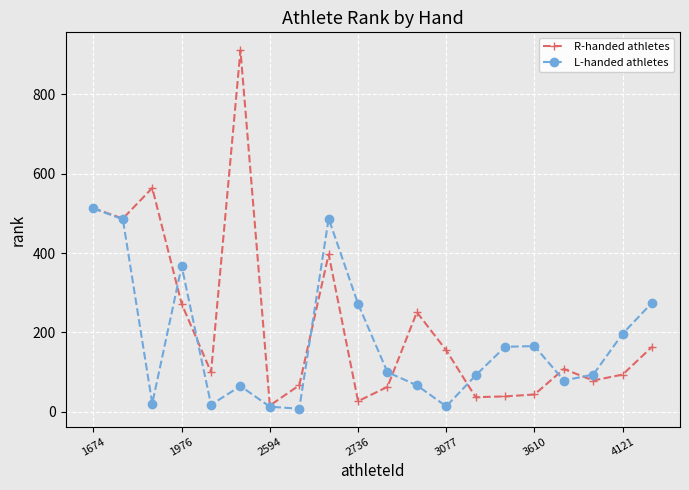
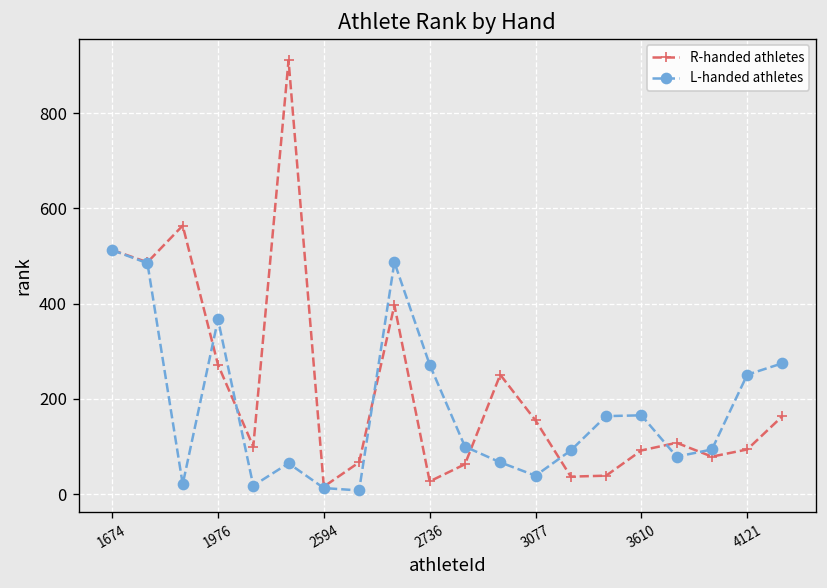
L-handed athletes, 3077: 10 -> 40
R-handed athletes, 3610: 40 -> 90
L-handed athletes, 4121: 200 -> 250
